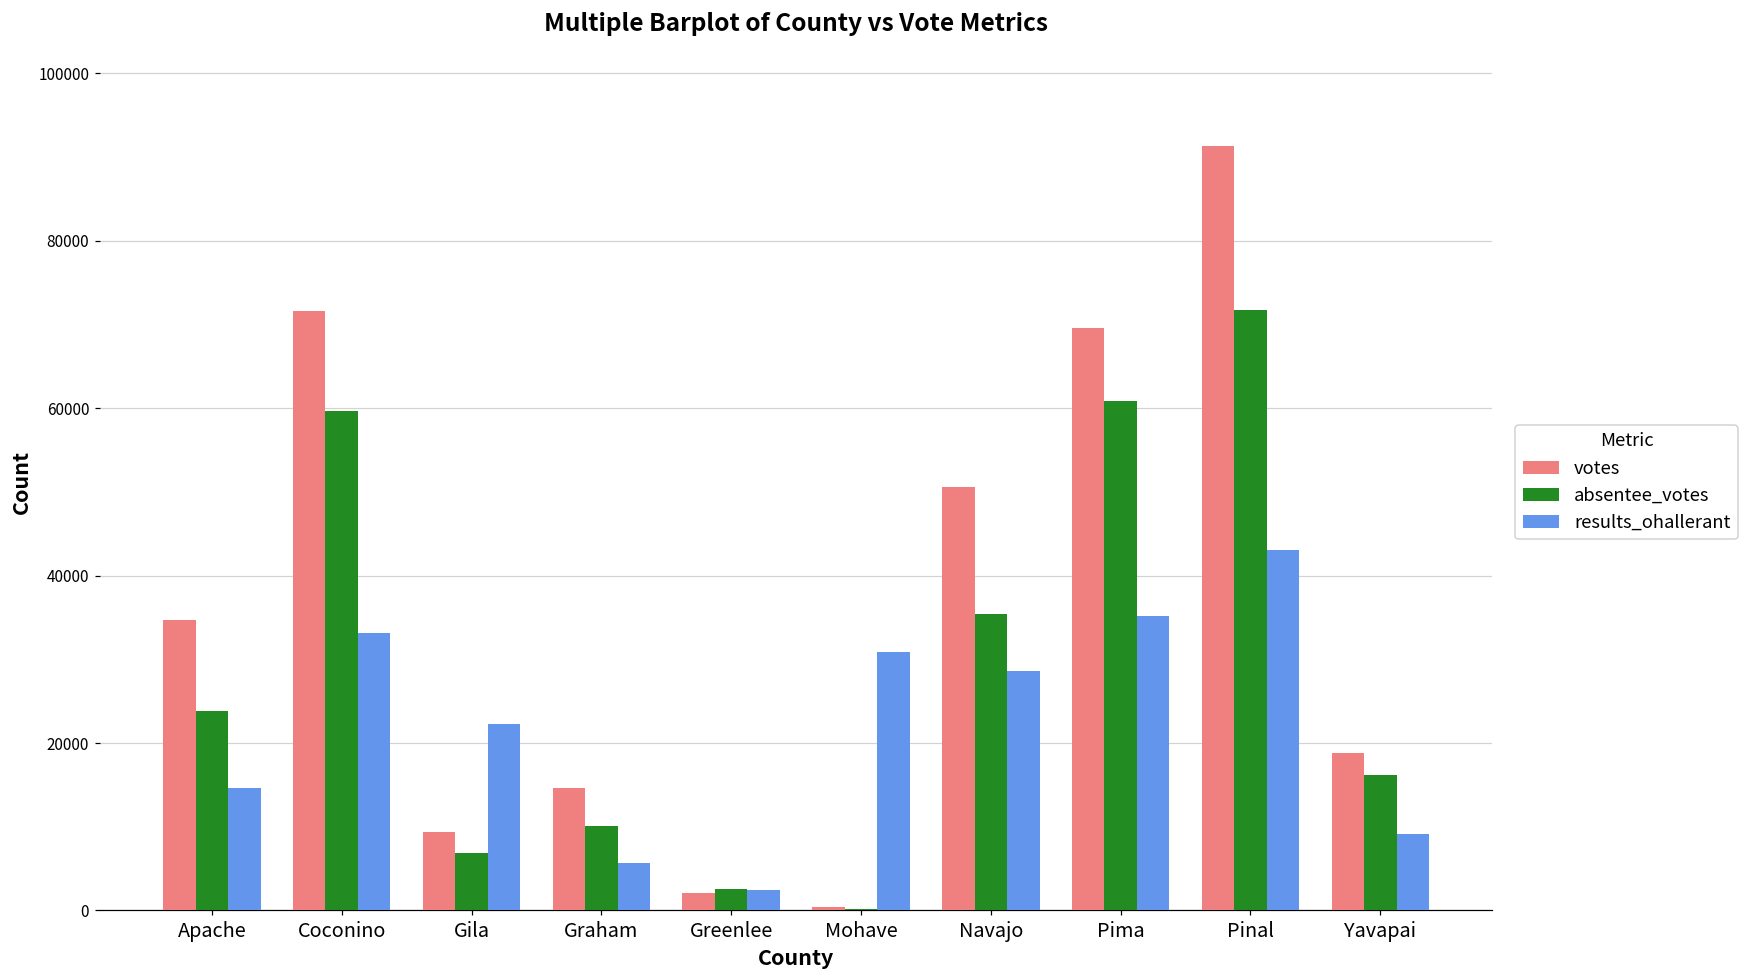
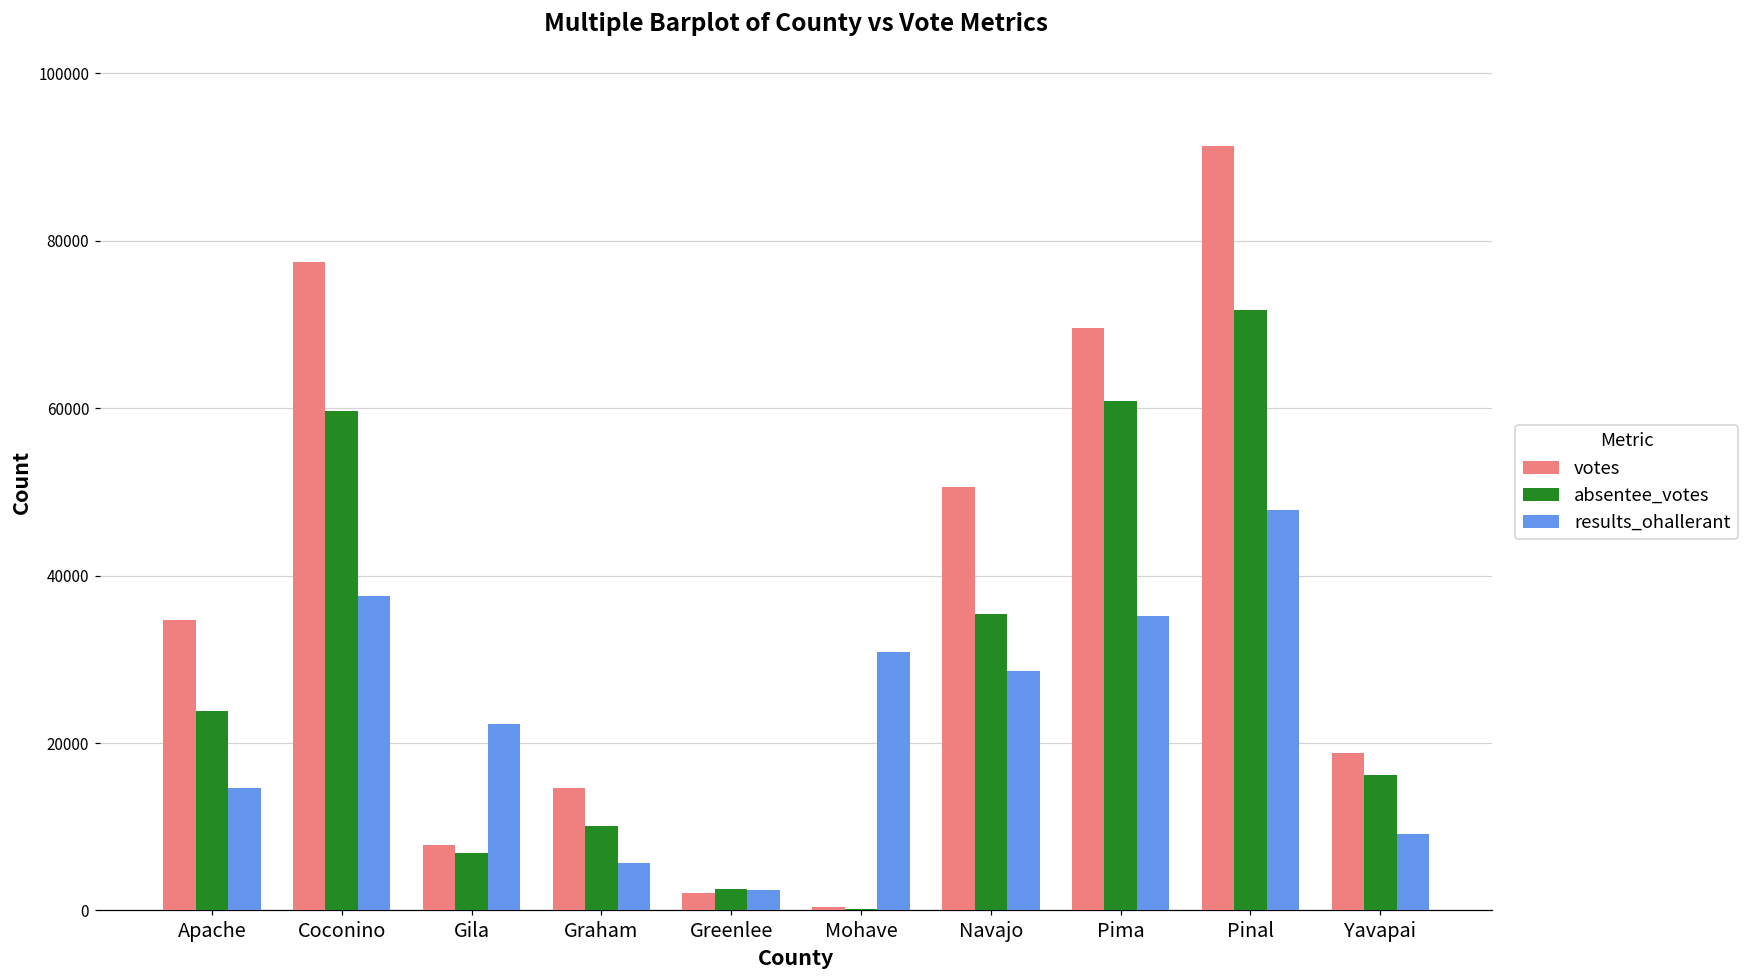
votes, Coconino: 72000 -> 77000
results_ohallerant, Coconino: 33000 -> 38000
votes, Gila: 9000 -> 8000
results_ohallerant, Pinal: 43000 -> 48000
